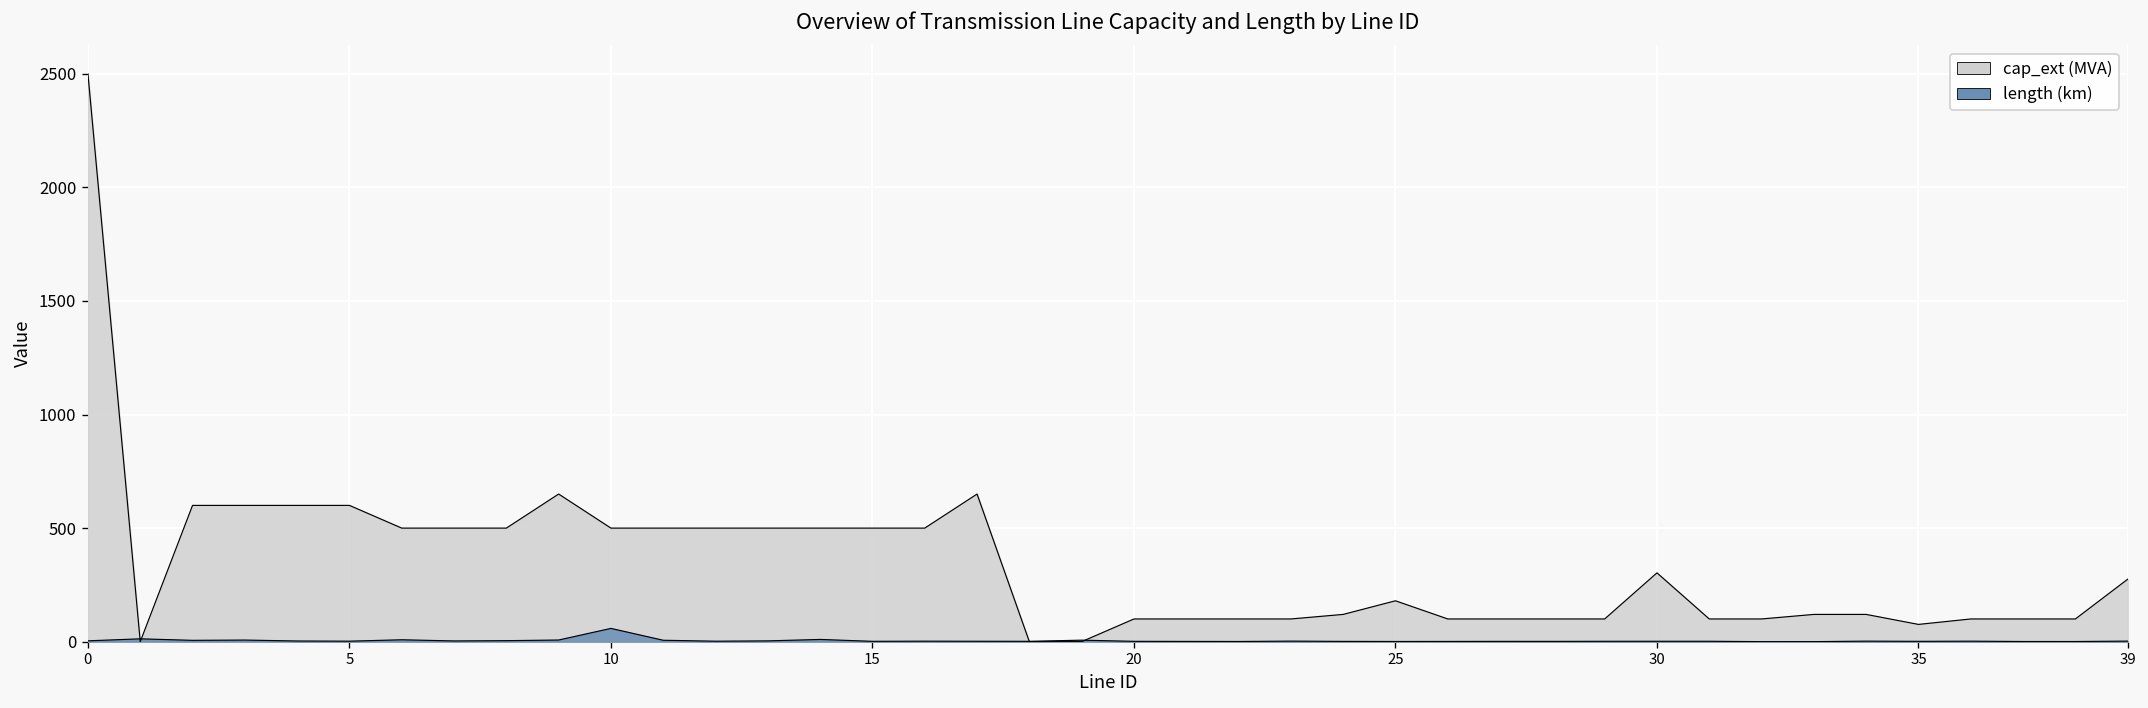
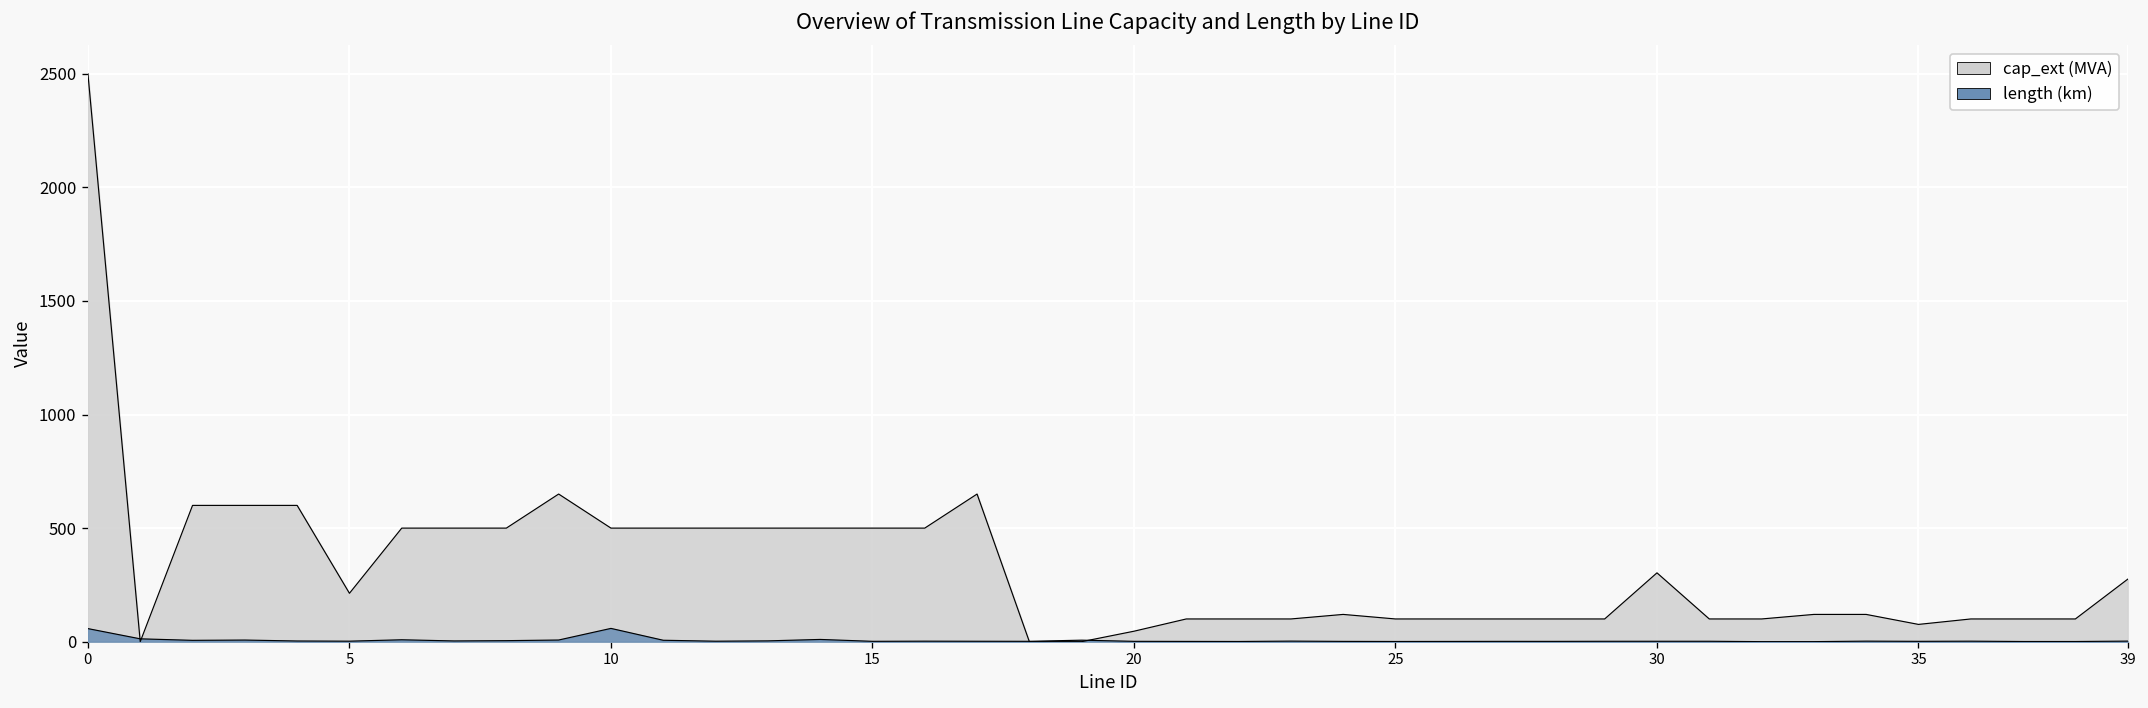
length (km), 0: 0 -> 60
cap_ext (MVA), 5: 600 -> 210
cap_ext (MVA), 20: 100 -> 50
cap_ext (MVA), 25: 180 -> 100
